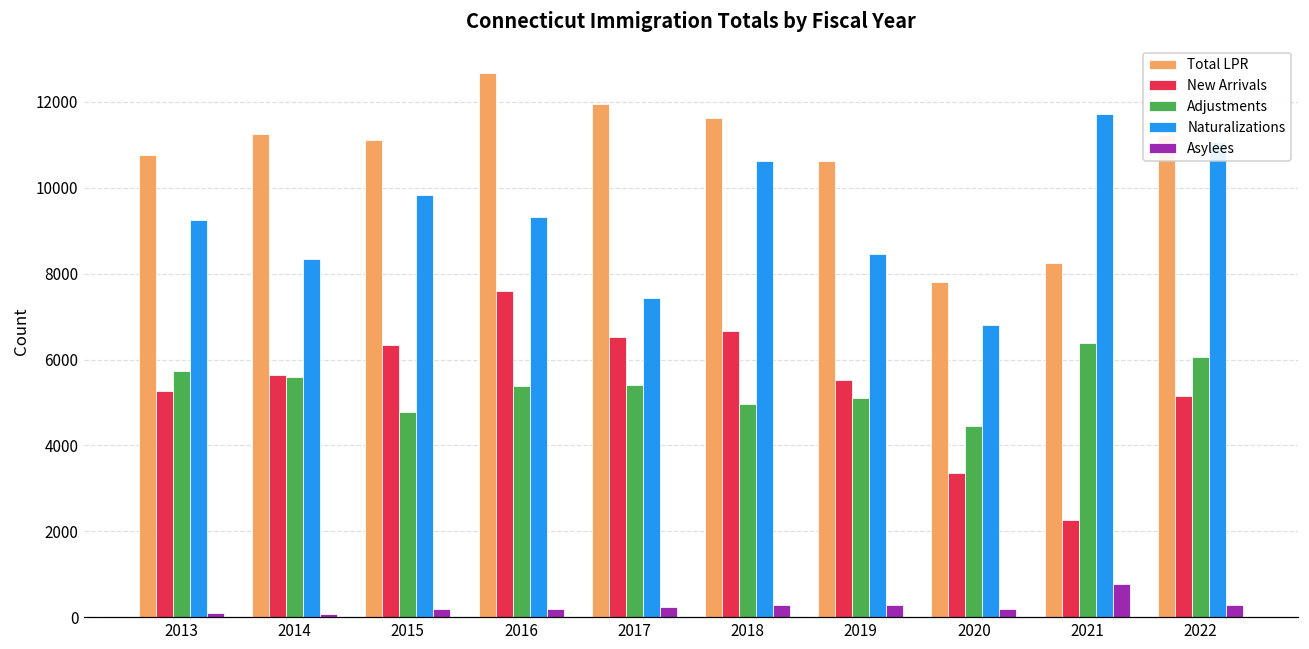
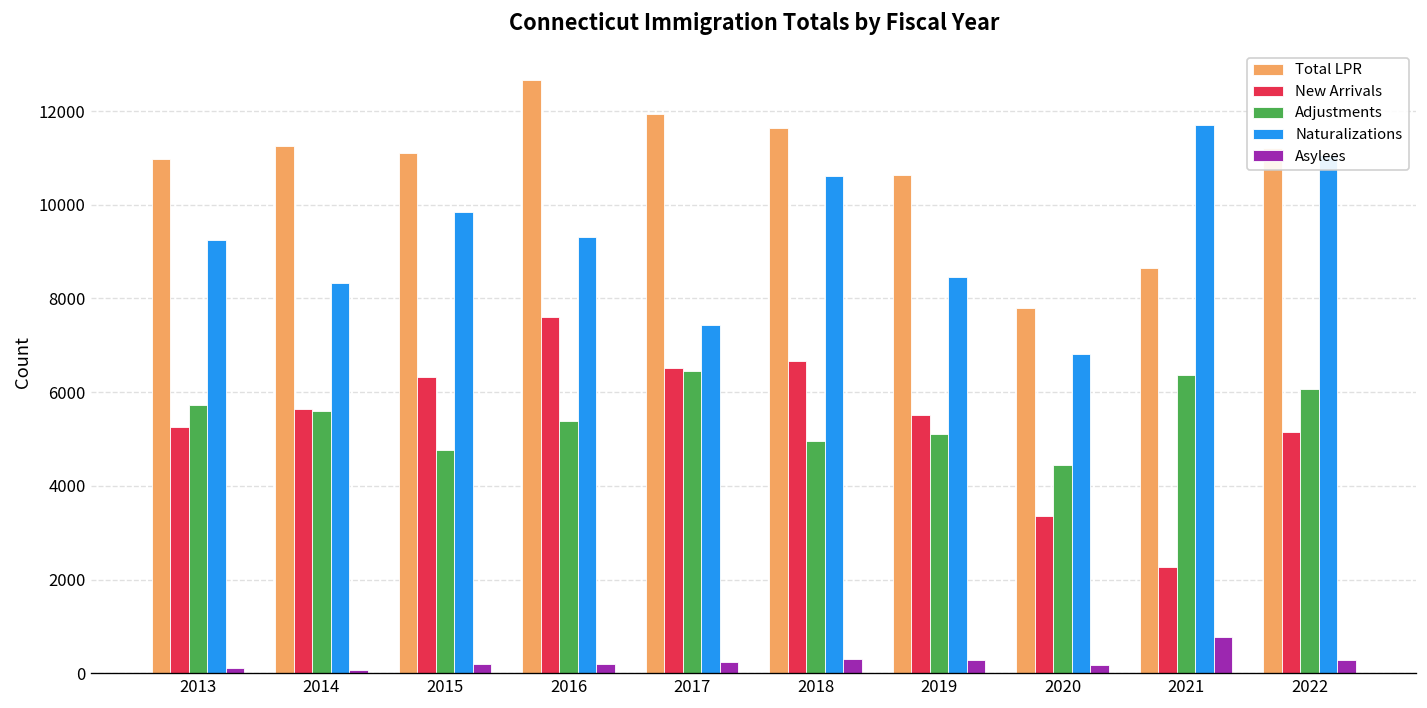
Total LPR, 2013: 10800 -> 11000
Adjustments, 2017: 5400 -> 6500
Total LPR, 2021: 8200 -> 8600
